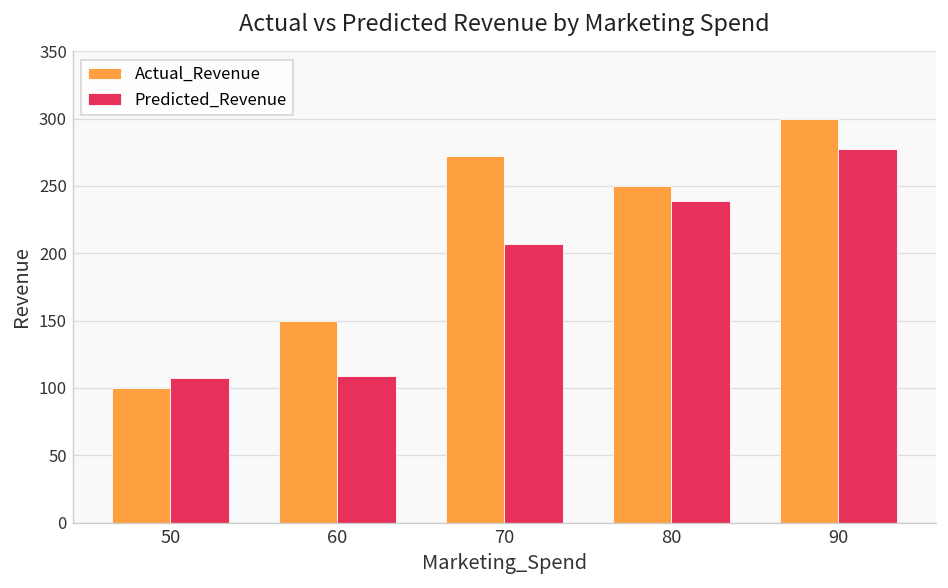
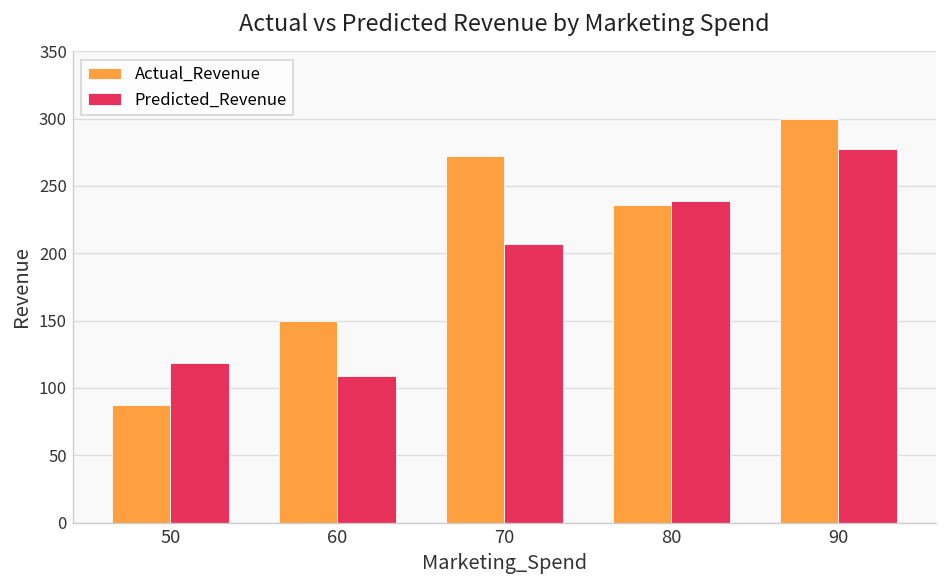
Actual_Revenue, 50: 100 -> 87
Predicted_Revenue, 50: 108 -> 119
Actual_Revenue, 80: 250 -> 236
